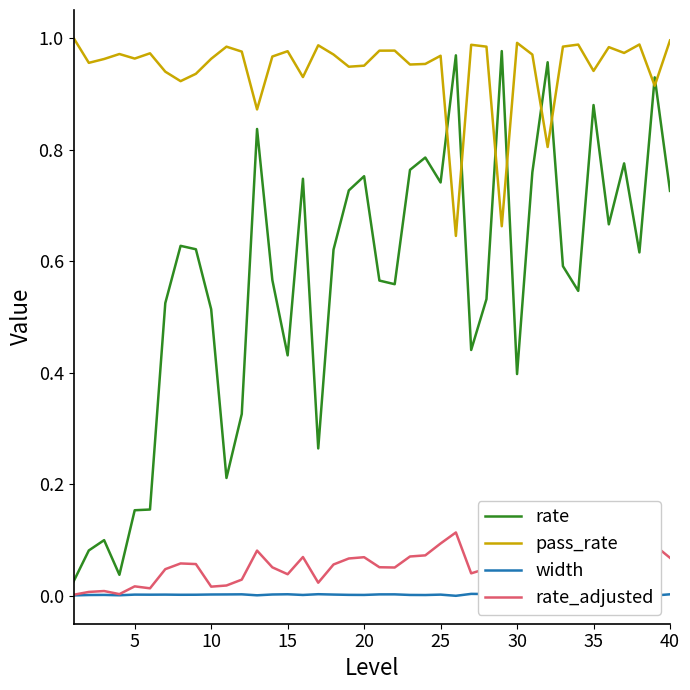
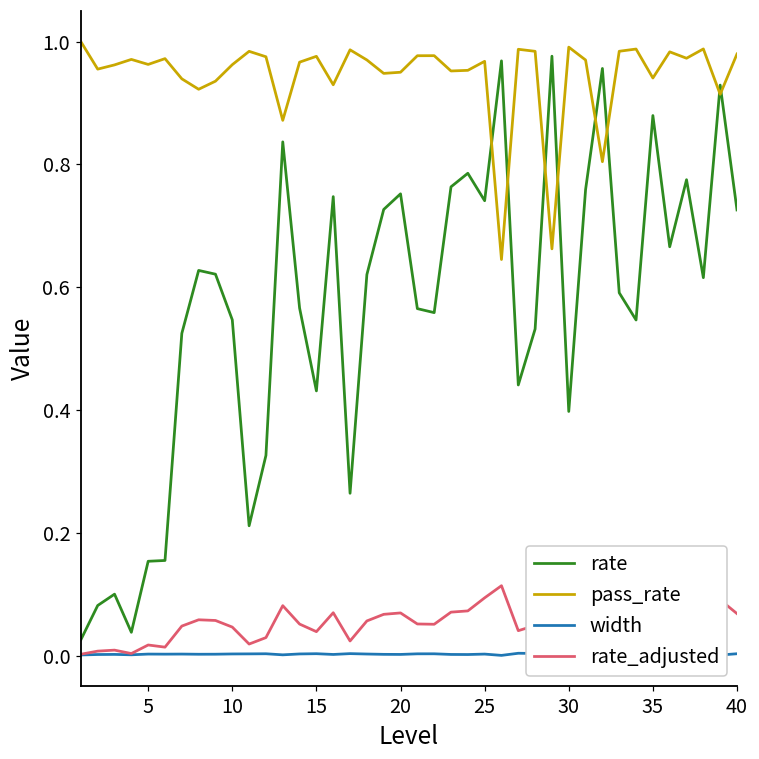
rate, 10: 0.51 -> 0.55
rate_adjusted, 10: 0.02 -> 0.05
pass_rate, 40: 1.00 -> 0.98
